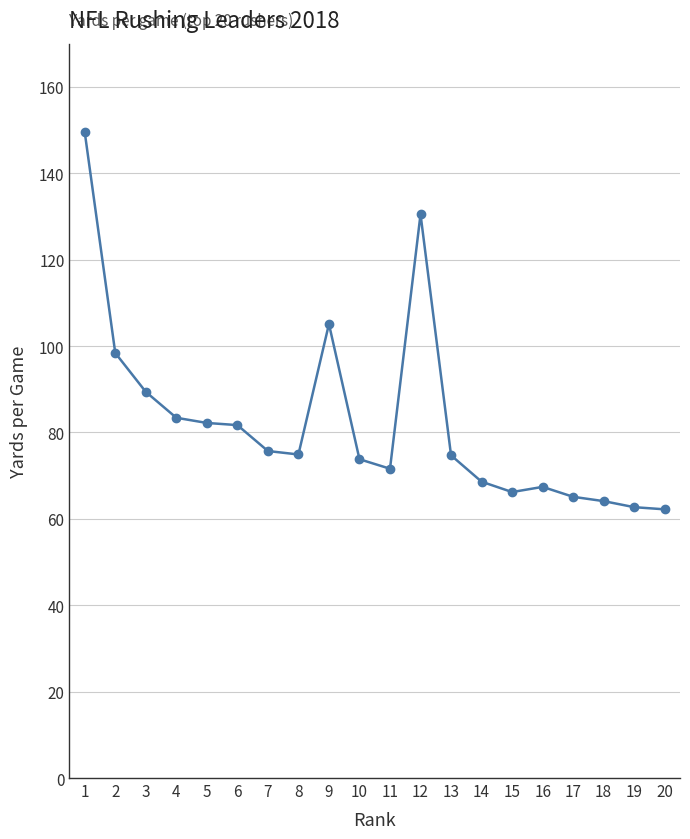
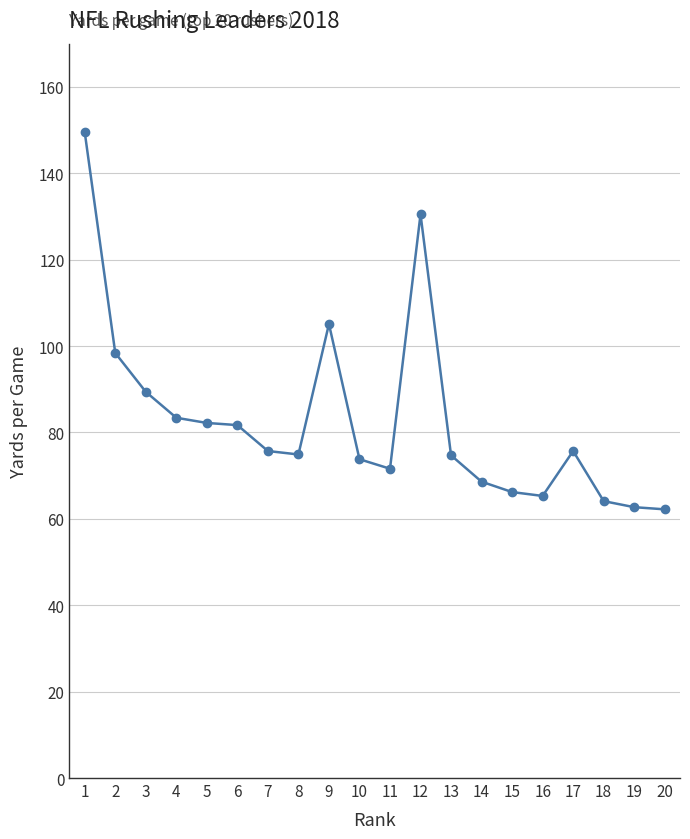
16: 67 -> 65
17: 65 -> 76
